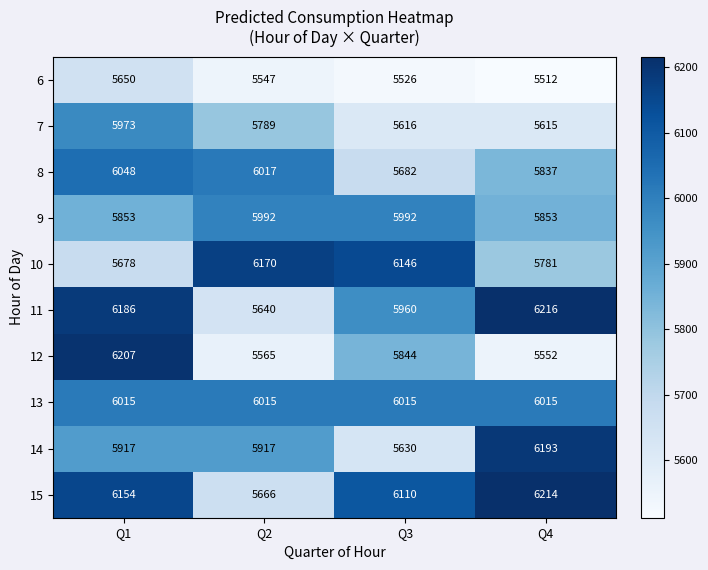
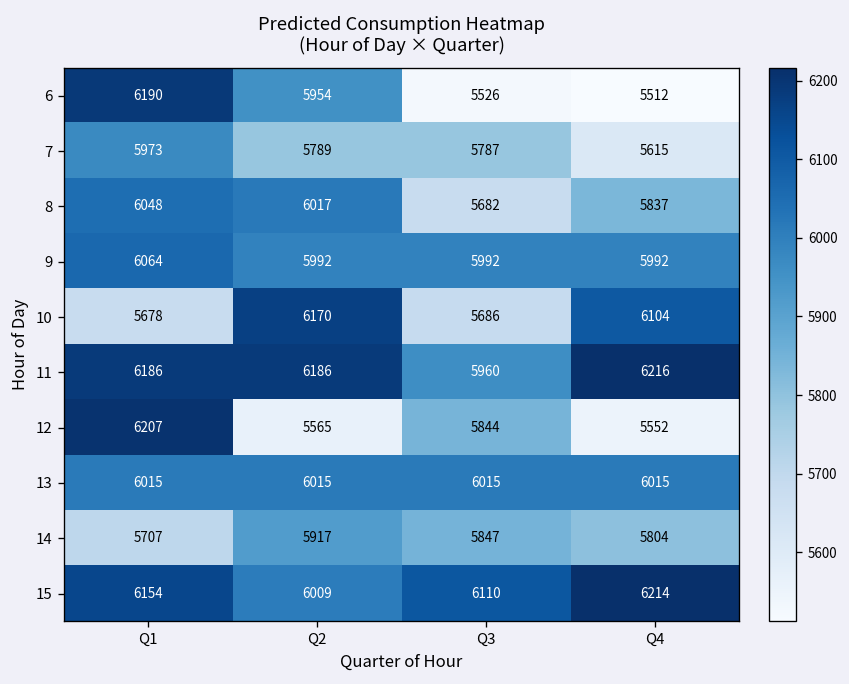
6, Q1: 5650 -> 6190
6, Q2: 5547 -> 5954
7, Q3: 5616 -> 5787
9, Q1: 5853 -> 6064
9, Q4: 5853 -> 5992
10, Q3: 6146 -> 5686
10, Q4: 5781 -> 6104
11, Q2: 5640 -> 6186
14, Q1: 5917 -> 5707
14, Q3: 5630 -> 5847
14, Q4: 6193 -> 5804
15, Q2: 5666 -> 6009
